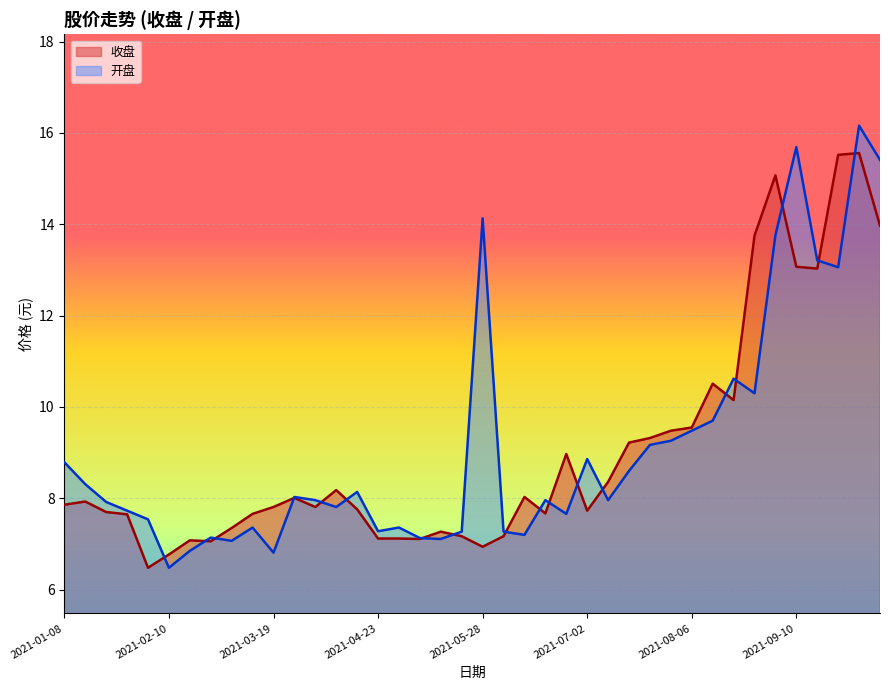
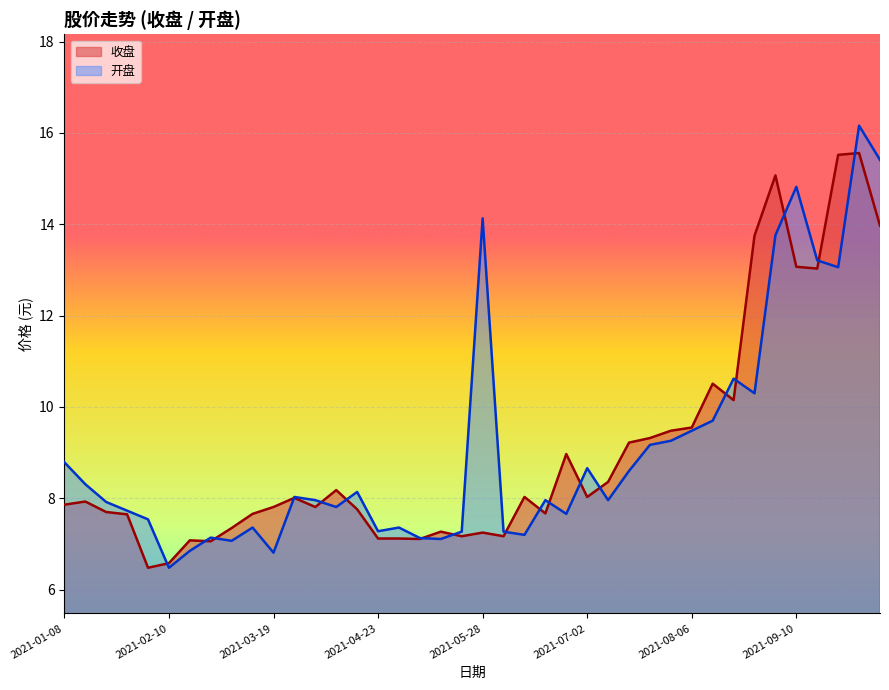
收盘, 2021-02-10: 6.8 -> 6.6
收盘, 2021-05-28: 6.9 -> 7.3
收盘, 2021-07-02: 7.7 -> 8.0
开盘, 2021-07-02: 8.9 -> 8.7
开盘, 2021-09-10: 15.7 -> 14.8
